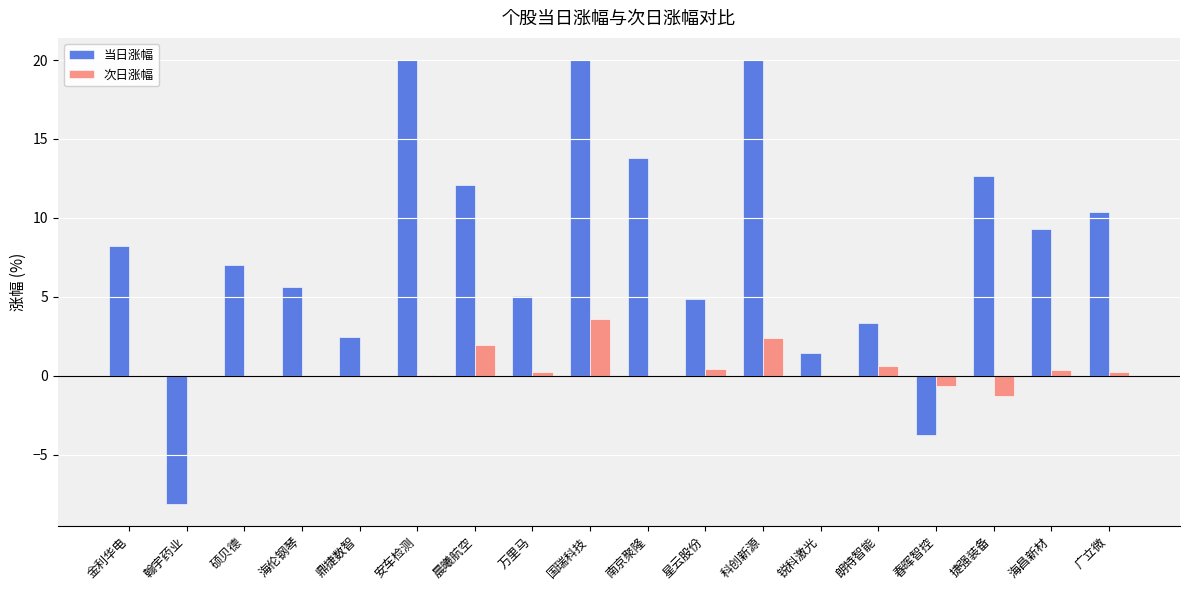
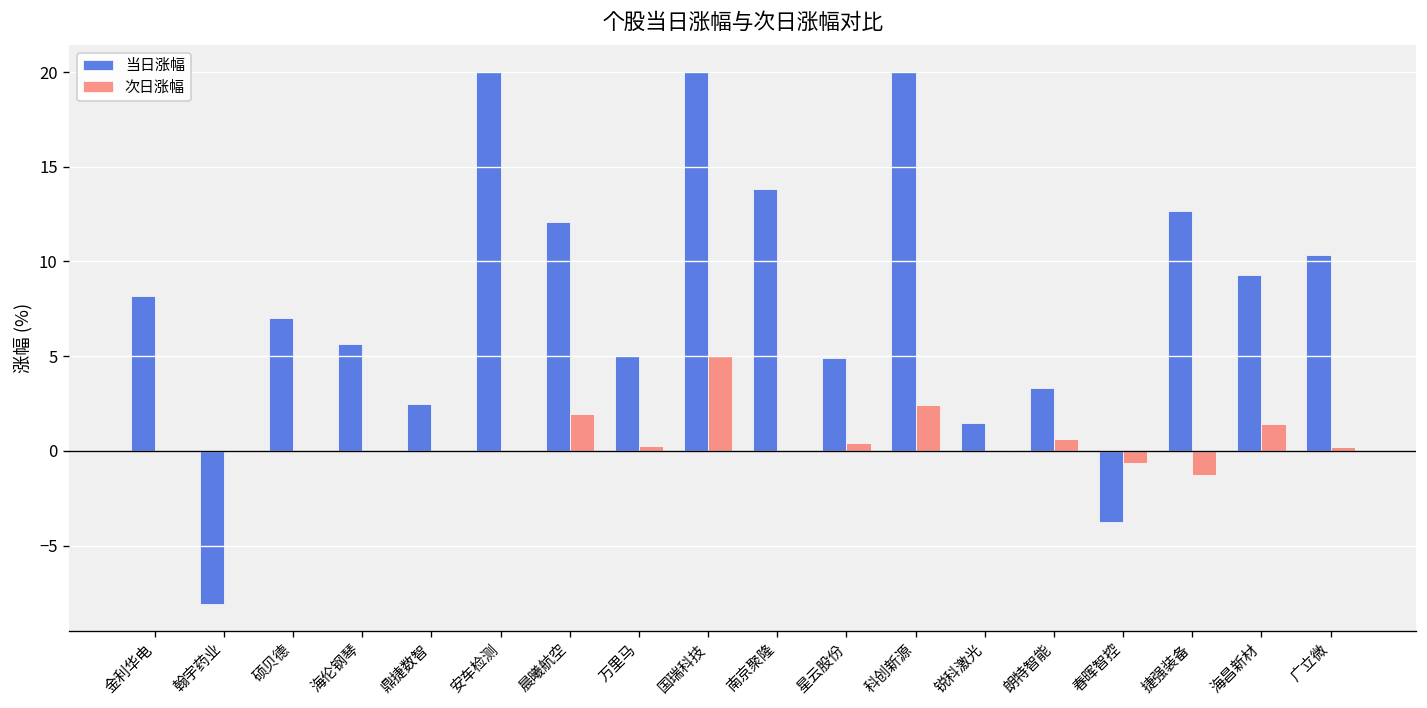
次日涨幅, 国瑞科技: 3.6 -> 5.1
次日涨幅, 海昌新材: 0.4 -> 1.4
